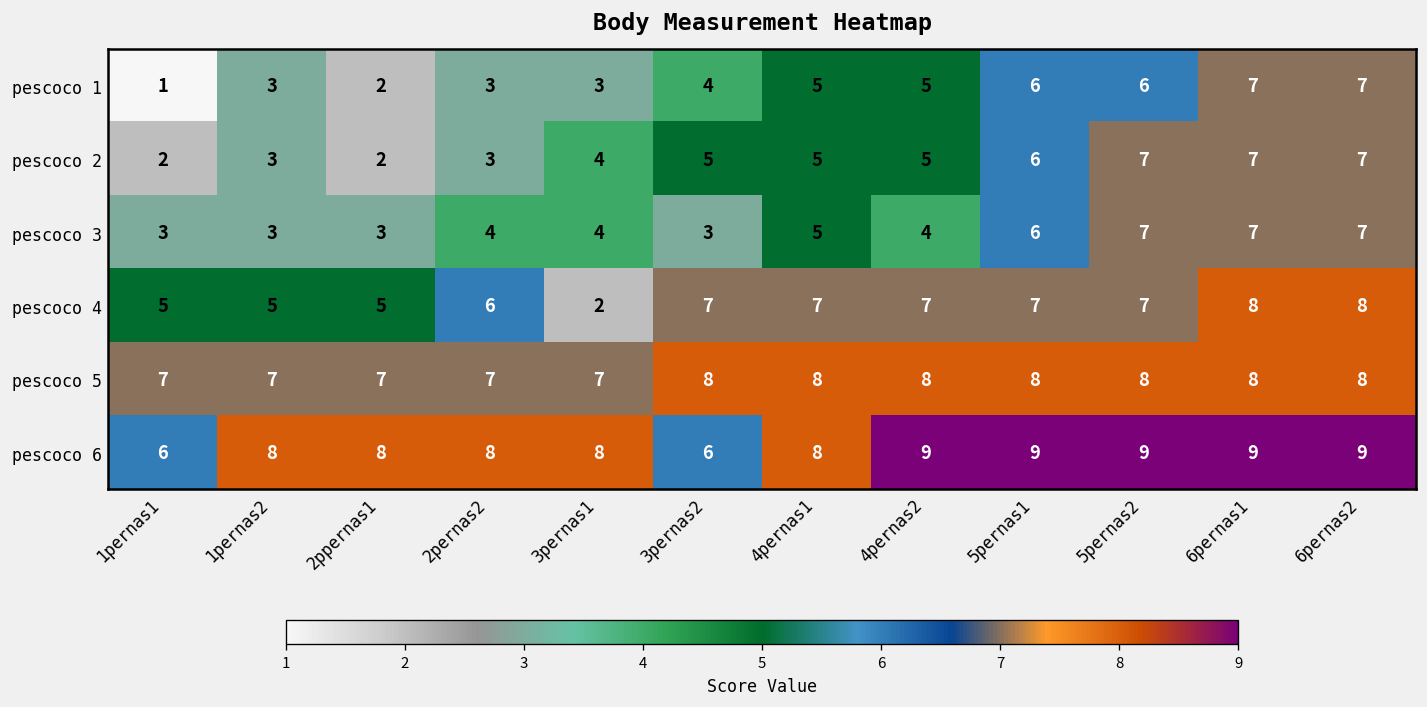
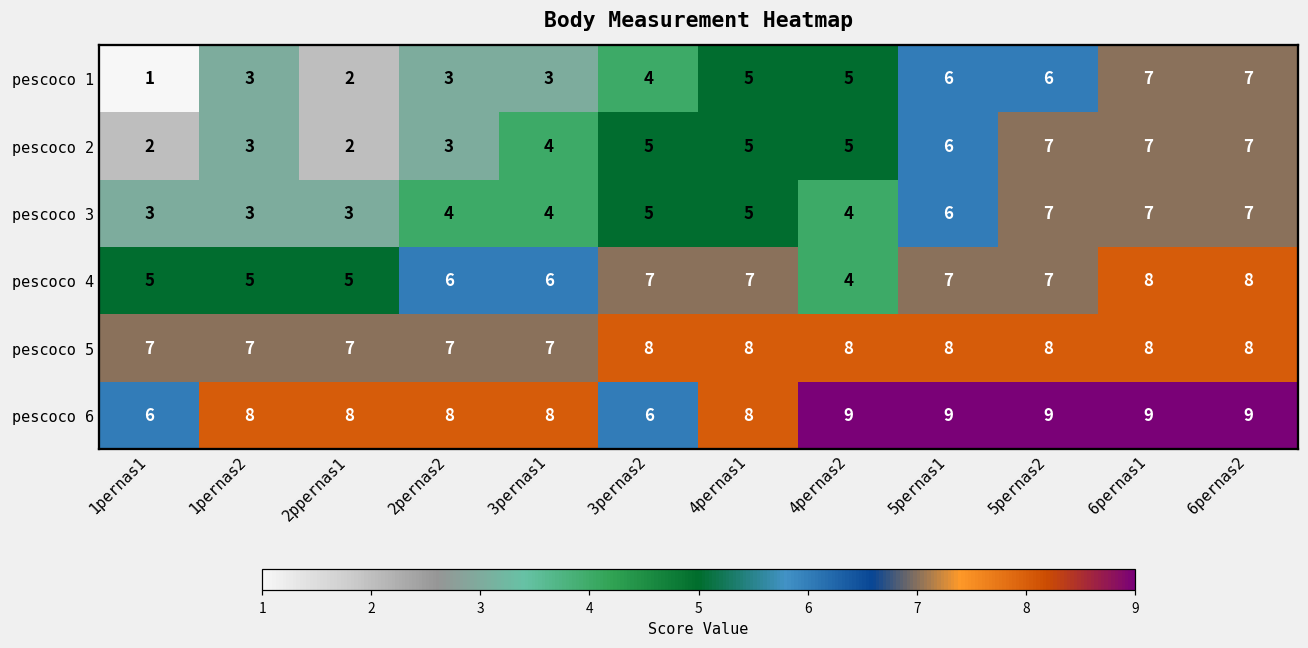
pescoco 3, 3pernas2: 3 -> 5
pescoco 4, 3pernas1: 2 -> 6
pescoco 4, 4pernas2: 7 -> 4
